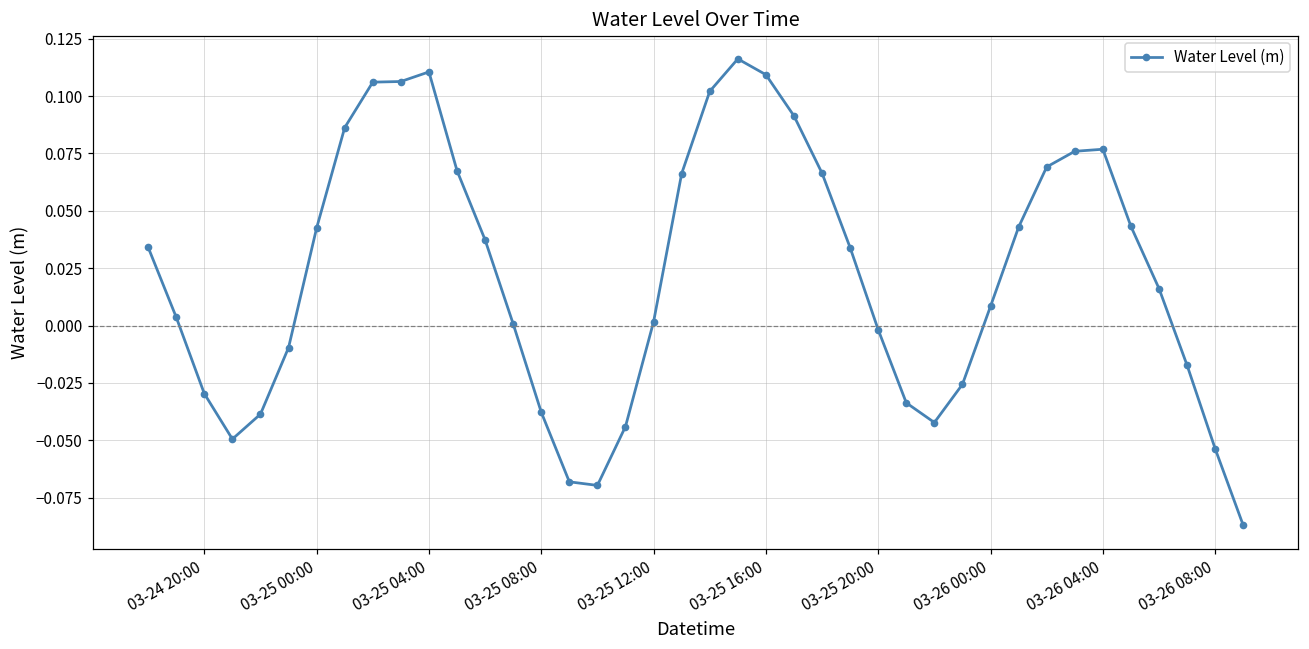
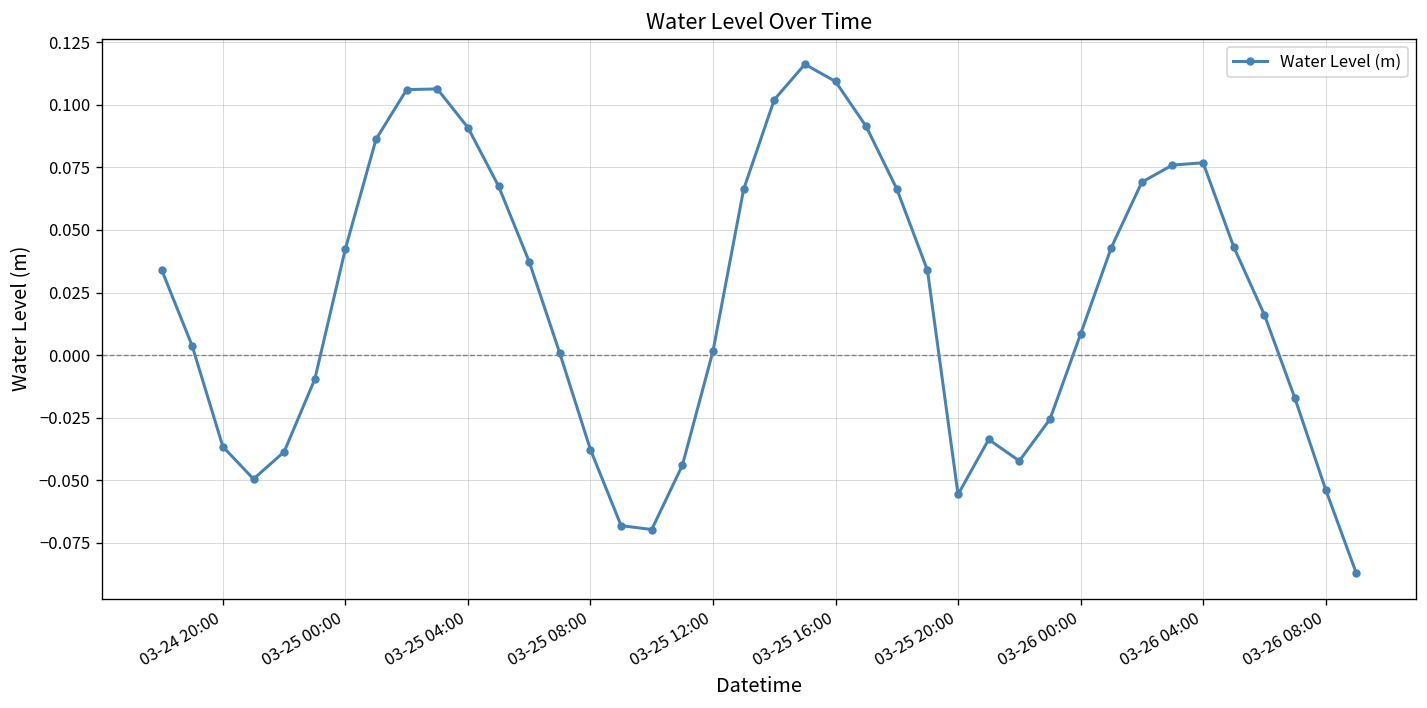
03-24 20:00: -0.030 -> -0.037
03-25 04:00: 0.111 -> 0.091
03-25 20:00: -0.002 -> -0.056
